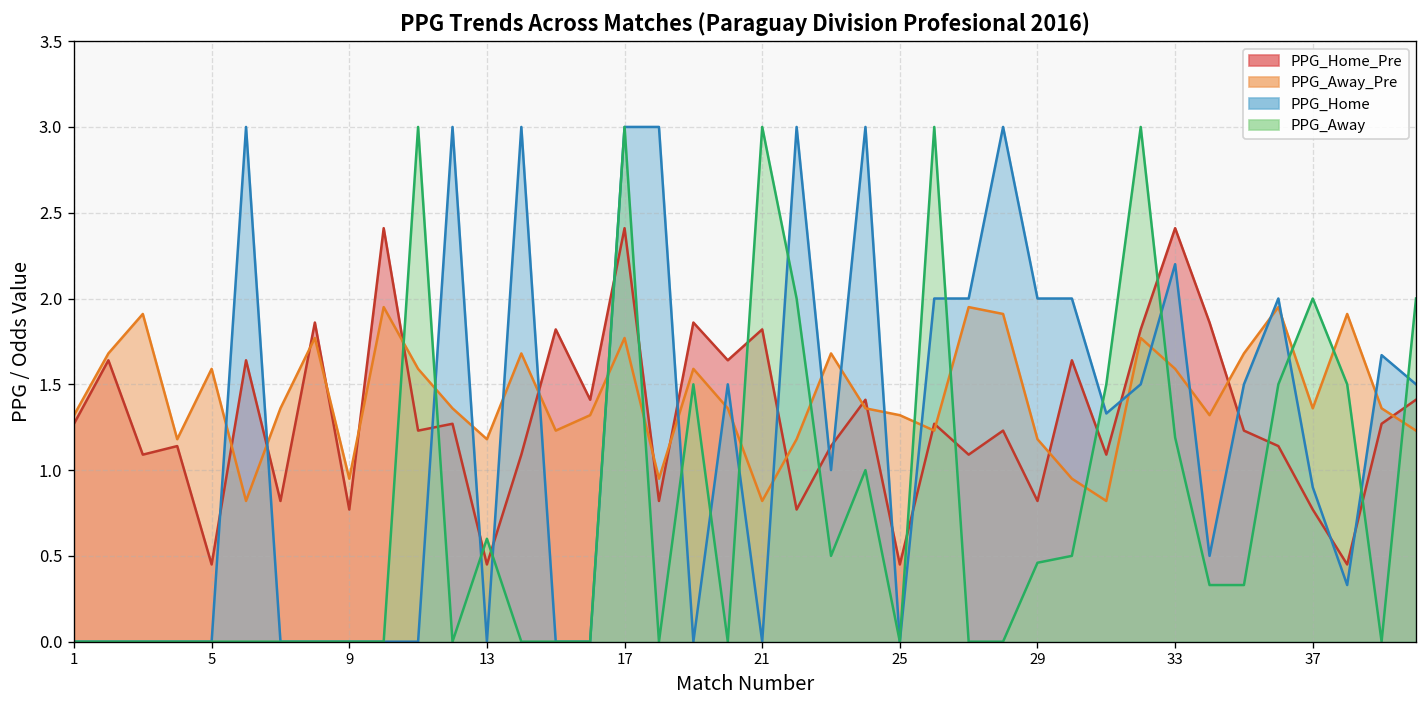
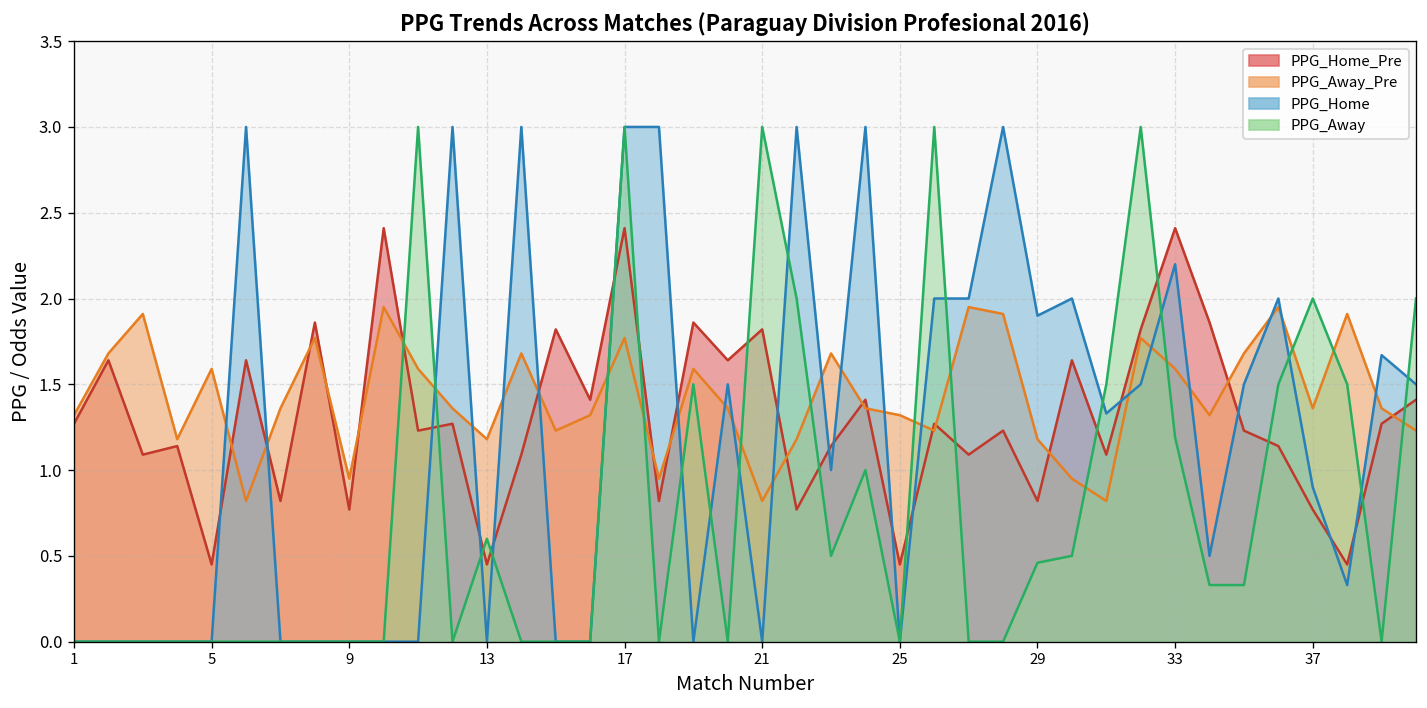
PPG_Home, 29: 2.0 -> 1.9
